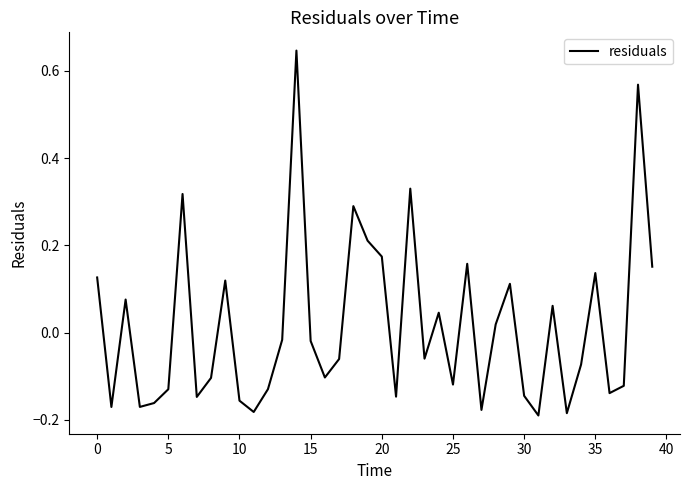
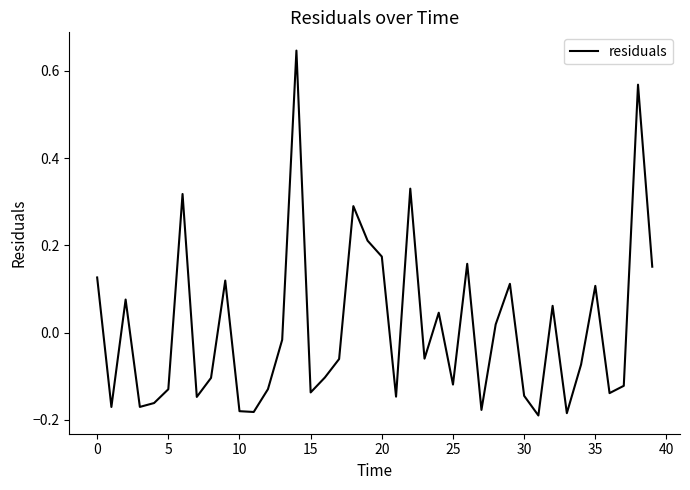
10: -0.16 -> -0.18
15: -0.02 -> -0.14
35: 0.14 -> 0.11
